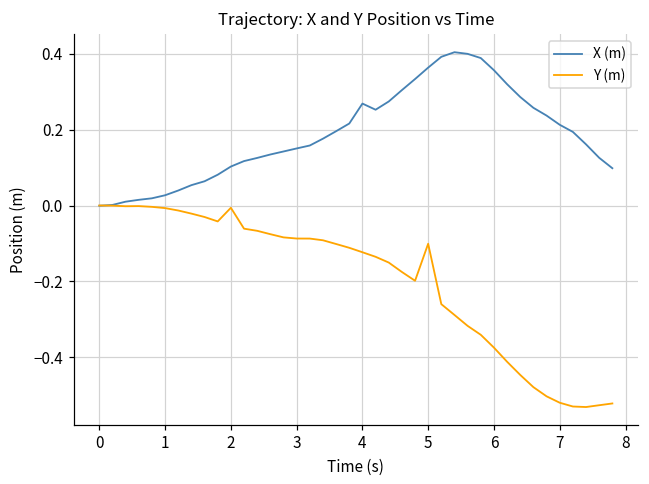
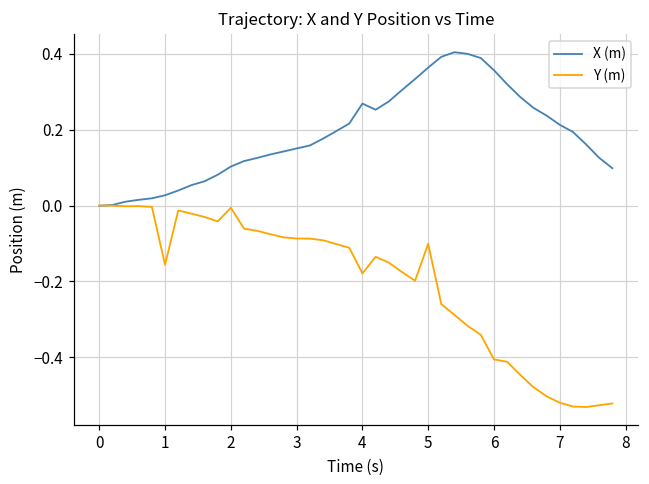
Y (m), 1: -0.01 -> -0.16
Y (m), 4: -0.12 -> -0.18
Y (m), 6: -0.37 -> -0.41
